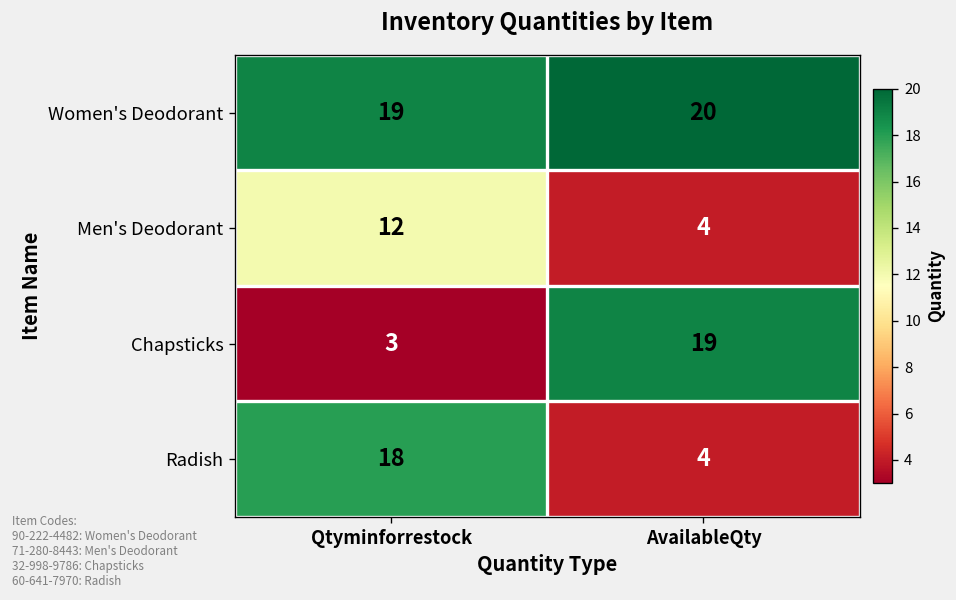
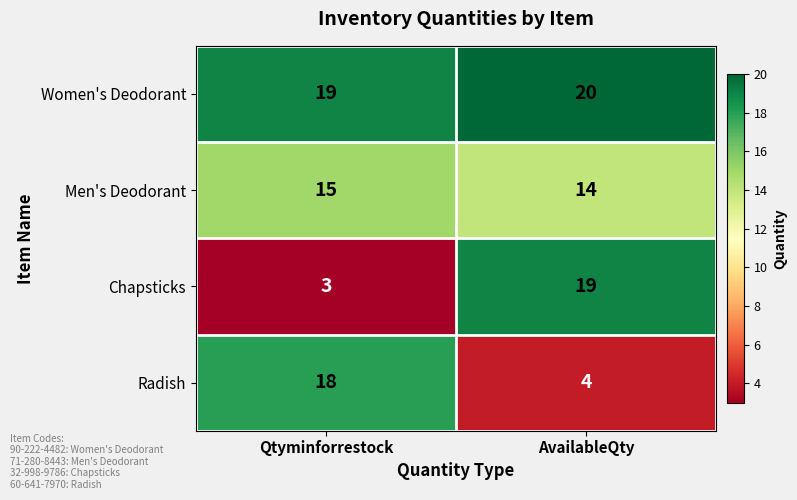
Men's Deodorant, Qtyminforrestock: 12 -> 15
Men's Deodorant, AvailableQty: 4 -> 14
